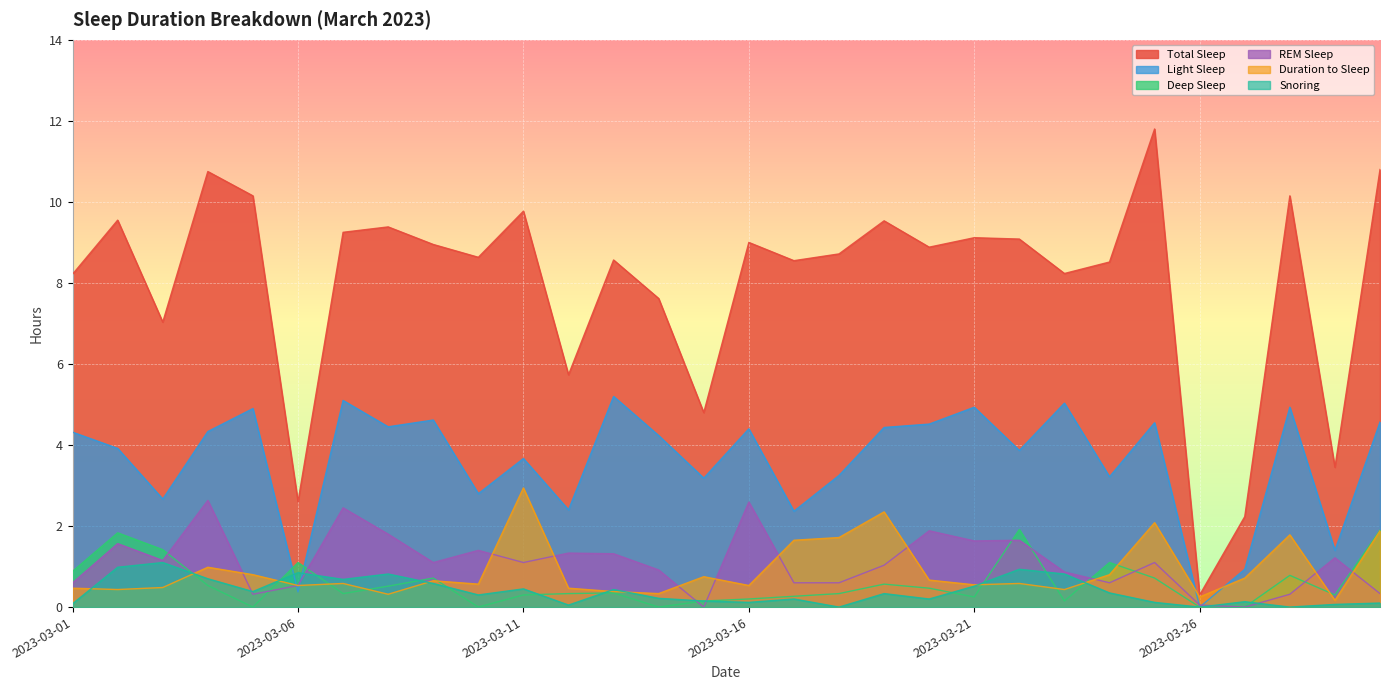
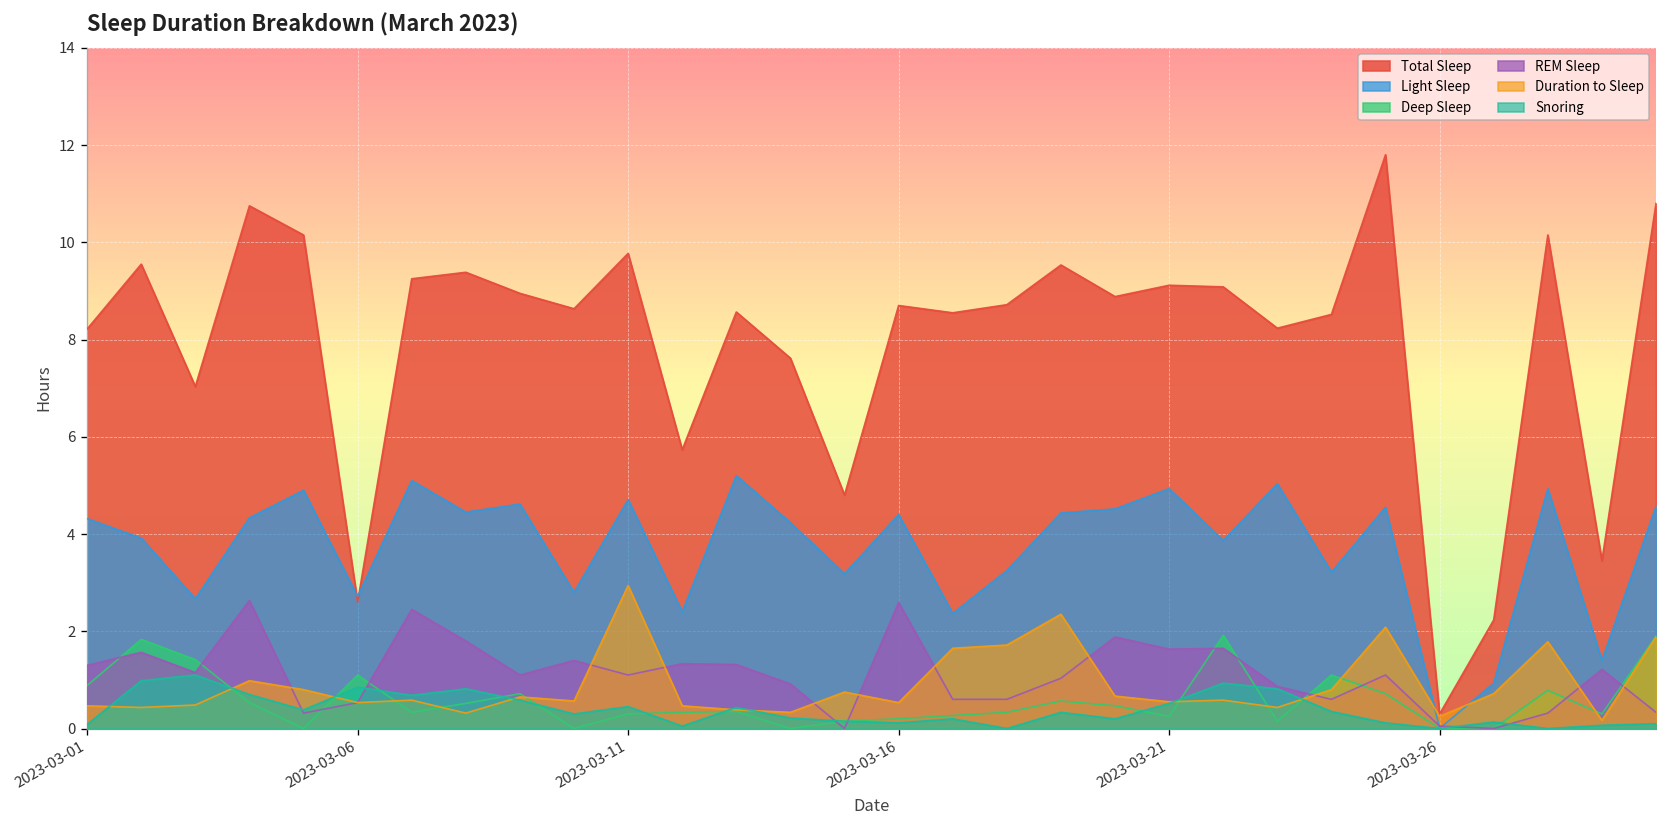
REM Sleep, 2023-03-01: 0.6 -> 1.3
Light Sleep, 2023-03-06: 0.4 -> 2.7
Light Sleep, 2023-03-11: 3.7 -> 4.7
Total Sleep, 2023-03-16: 9.0 -> 8.7
